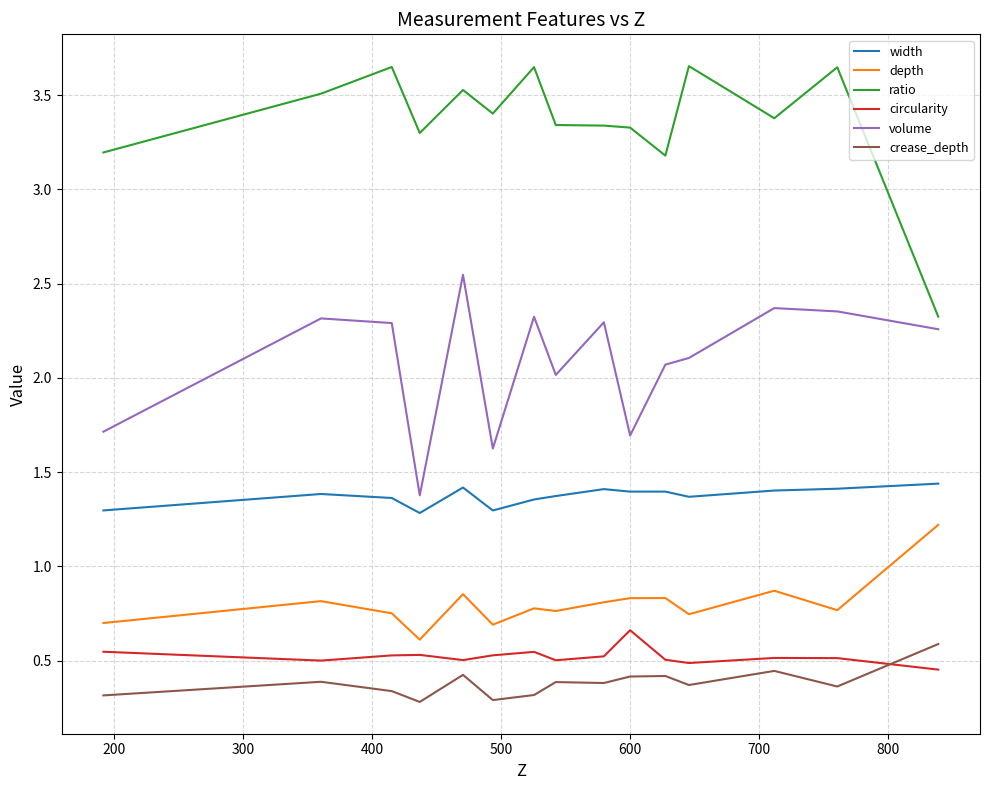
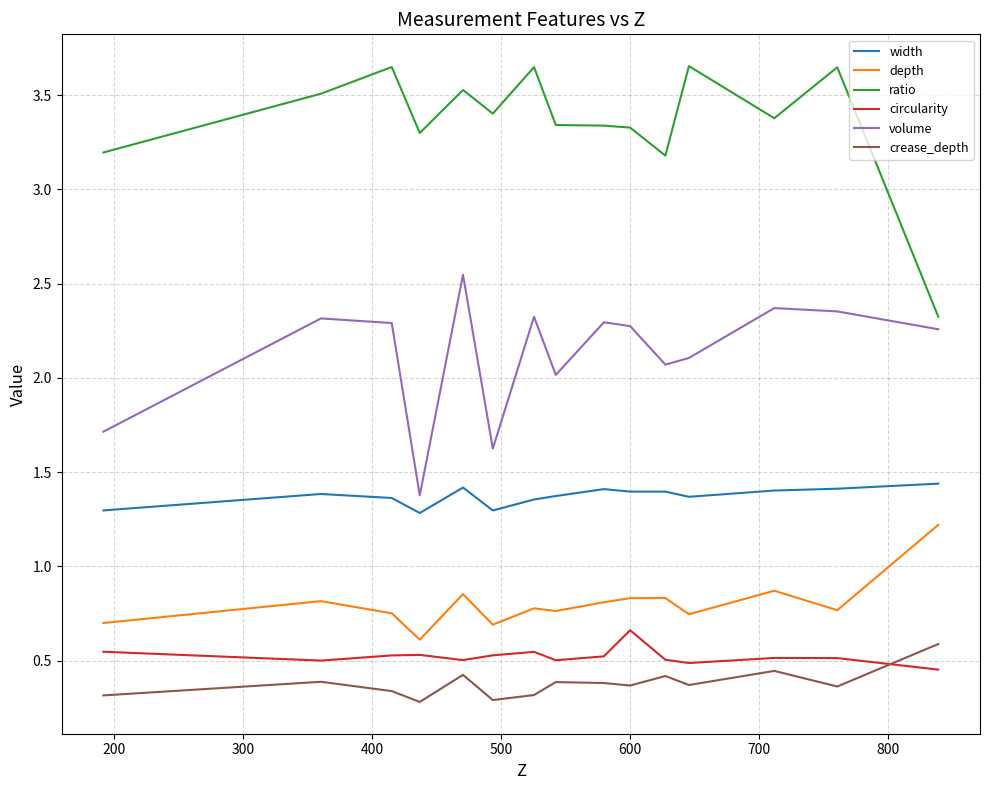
volume, 600: 1.69 -> 2.27
crease_depth, 600: 0.42 -> 0.37
